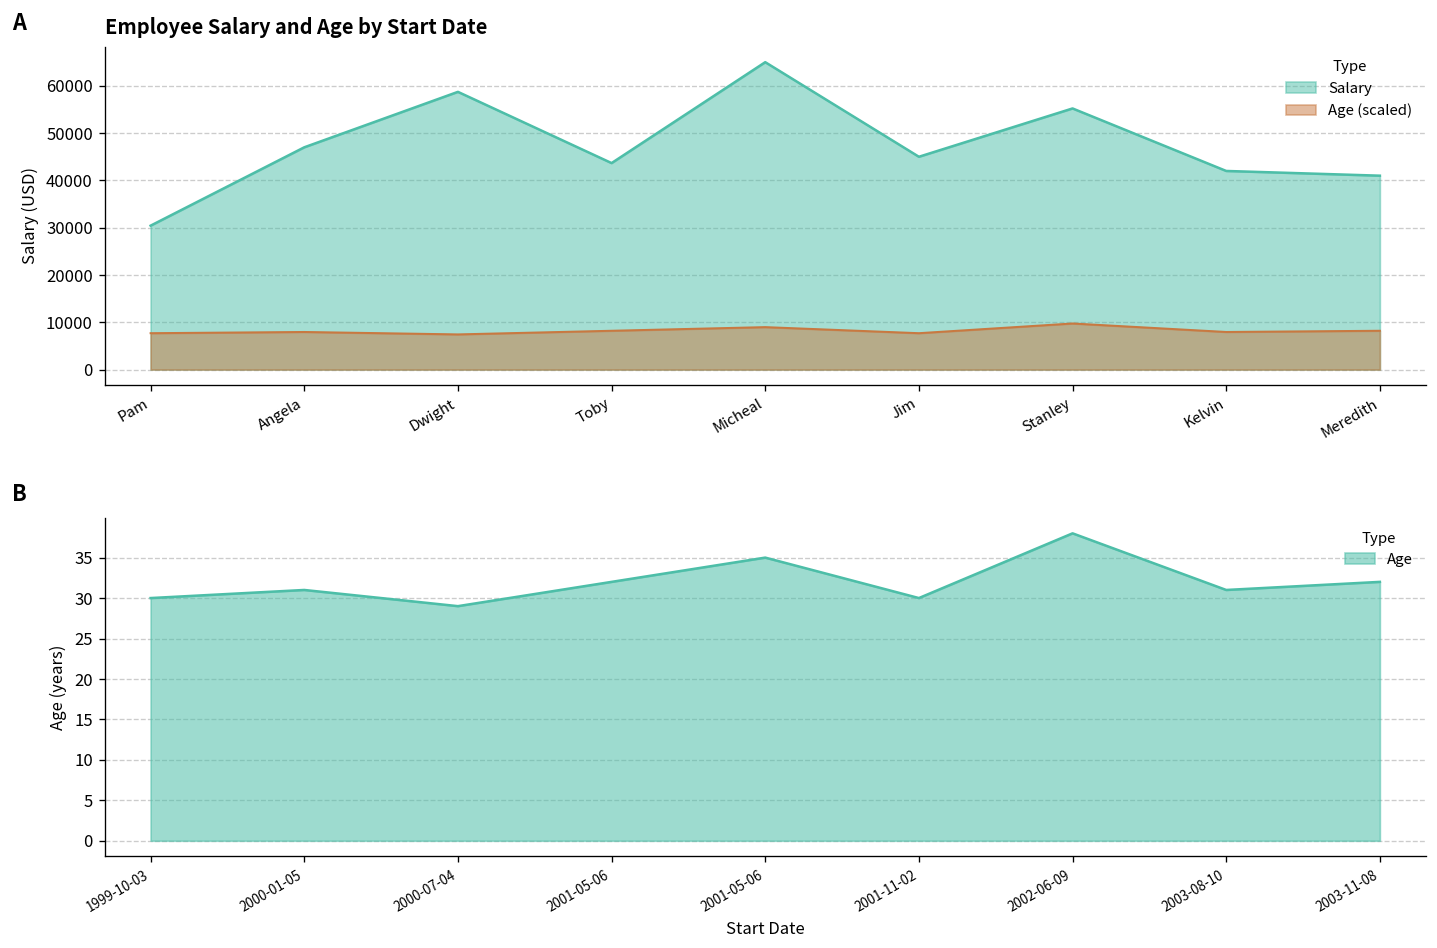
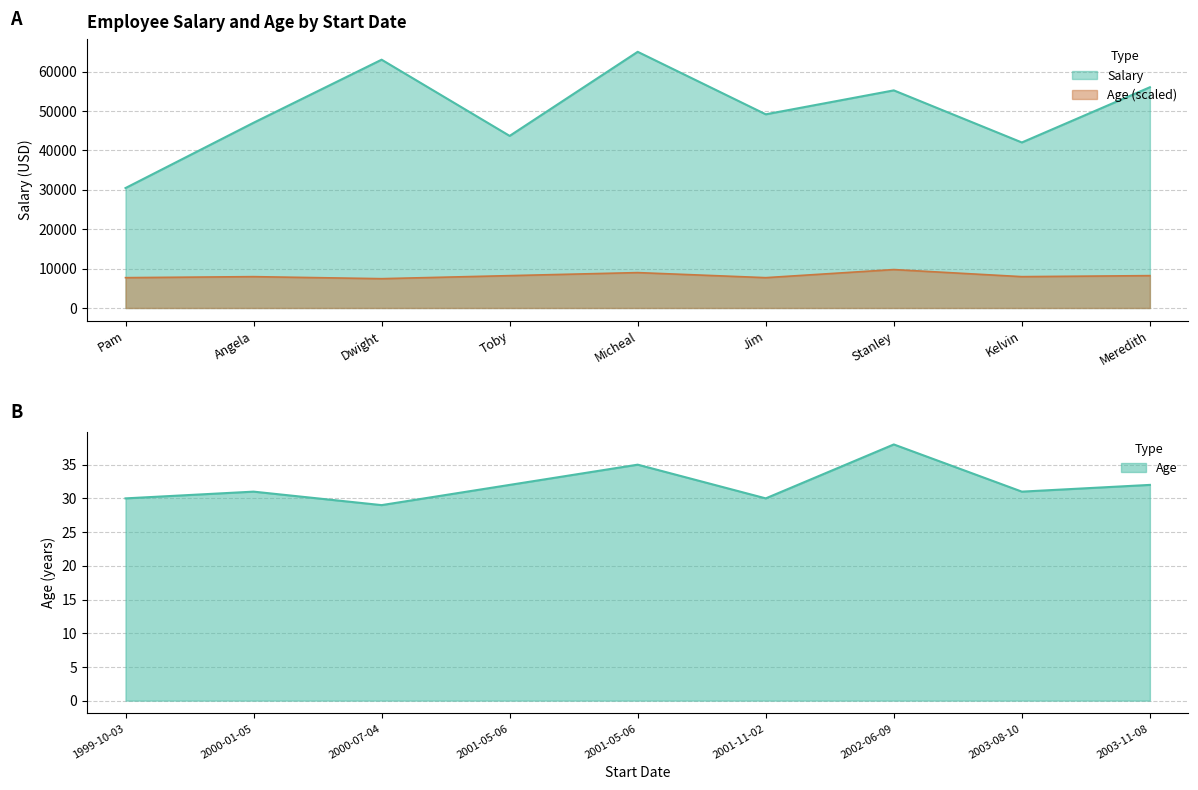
Employee Salary and Age by Start Date, Salary, Dwight: 59000 -> 63000
Employee Salary and Age by Start Date, Salary, Jim: 45000 -> 49000
Employee Salary and Age by Start Date, Salary, Meredith: 41000 -> 56000
